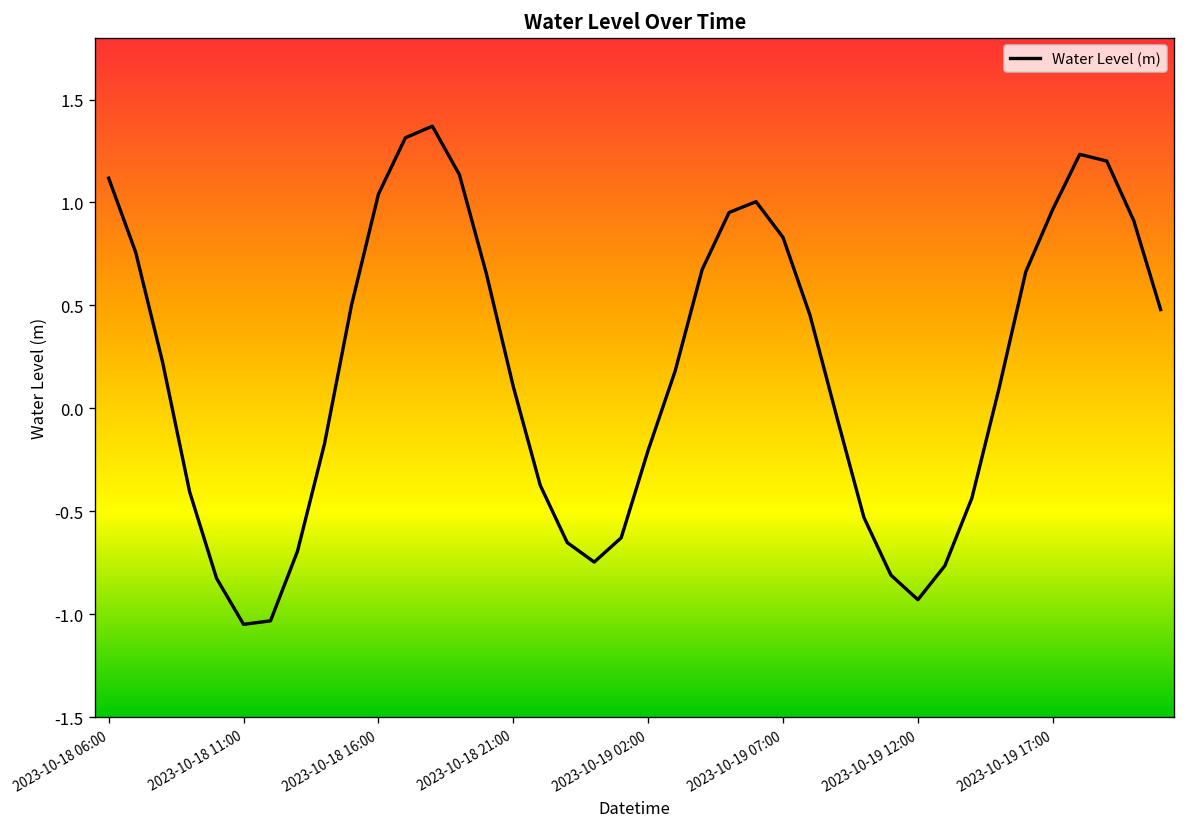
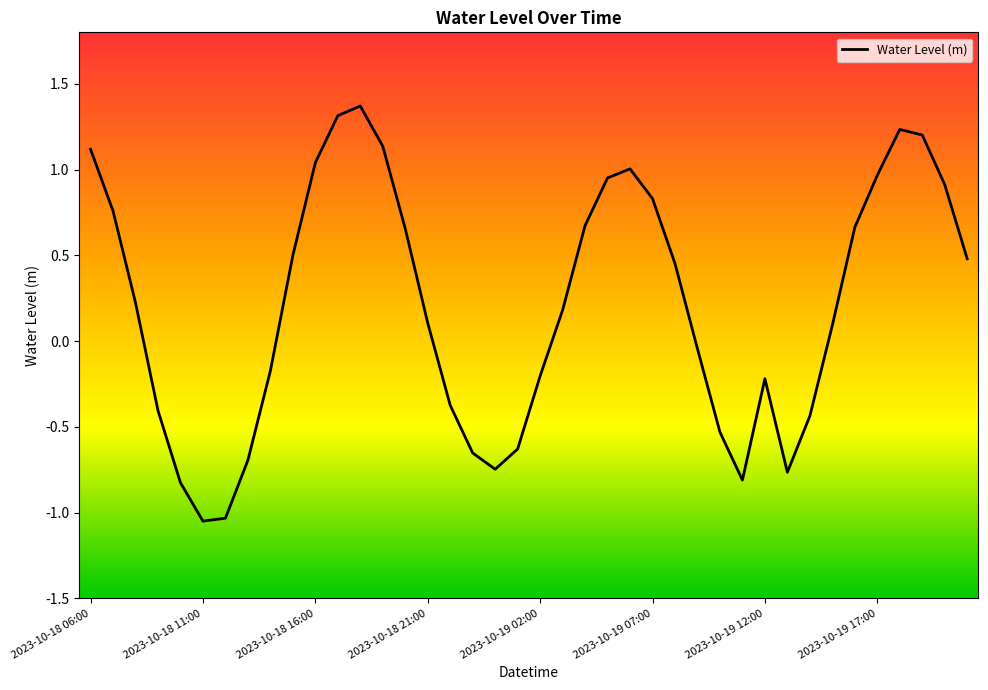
2023-10-19 12:00: -0.93 -> -0.22
